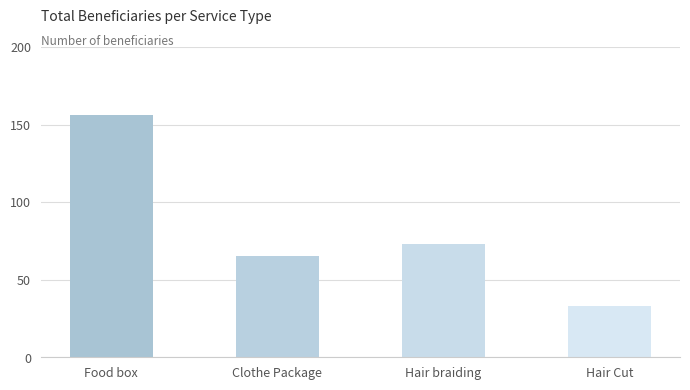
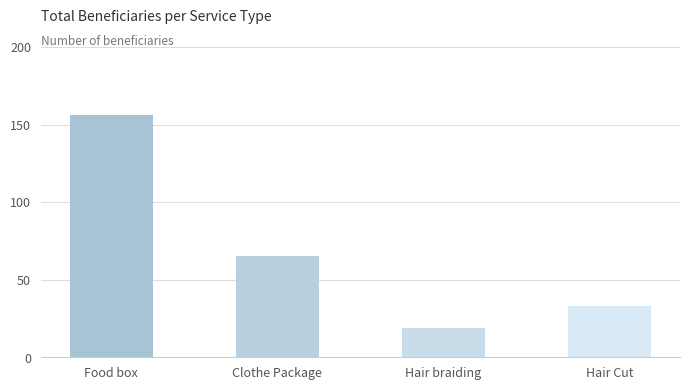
Hair braiding: 73 -> 19
